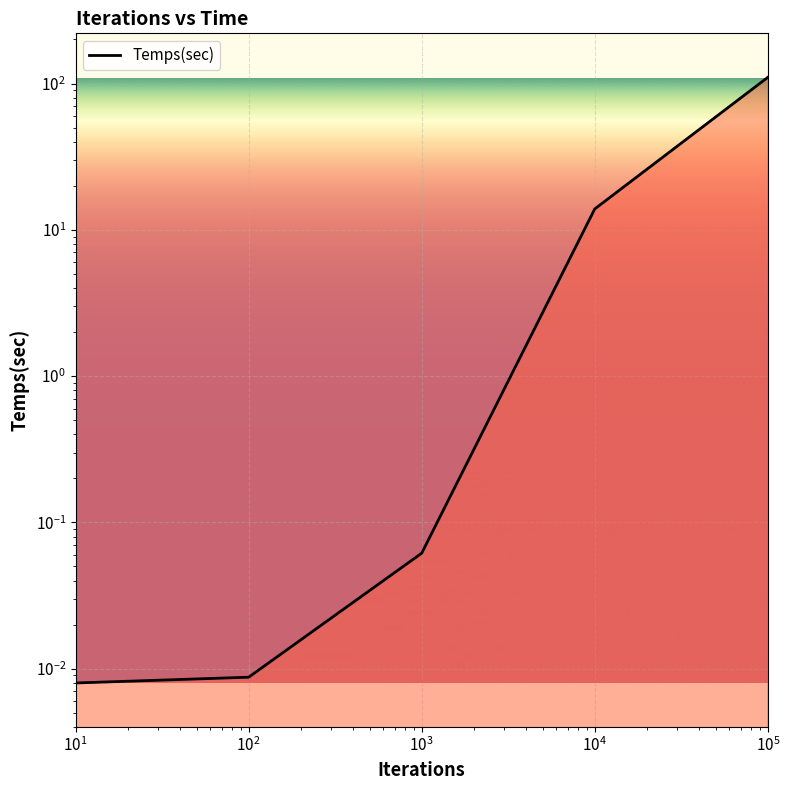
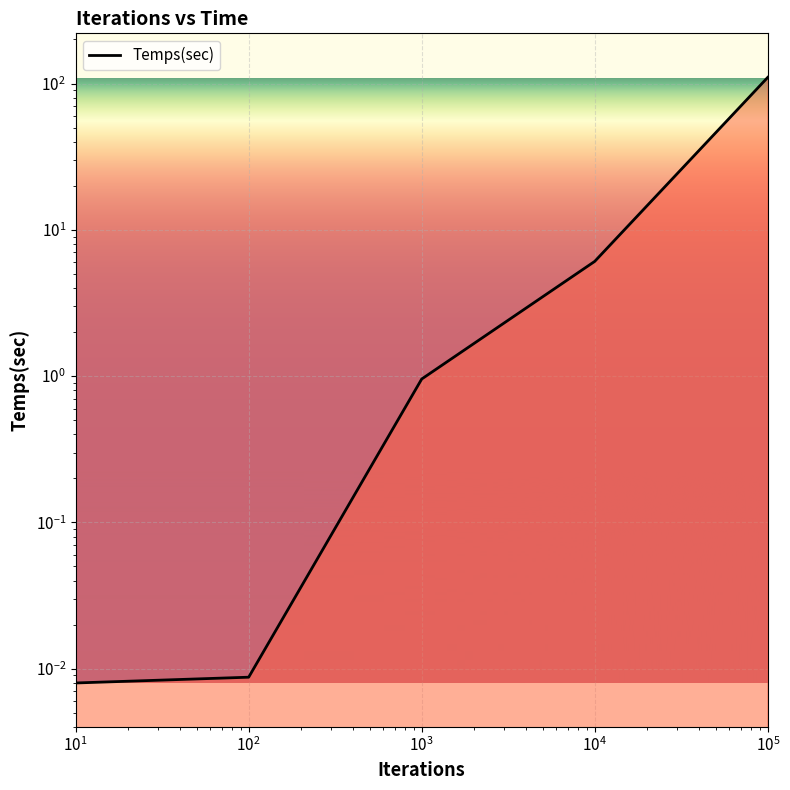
10^3: 0.062 -> 1.0
10^4: 14 -> 6.1
